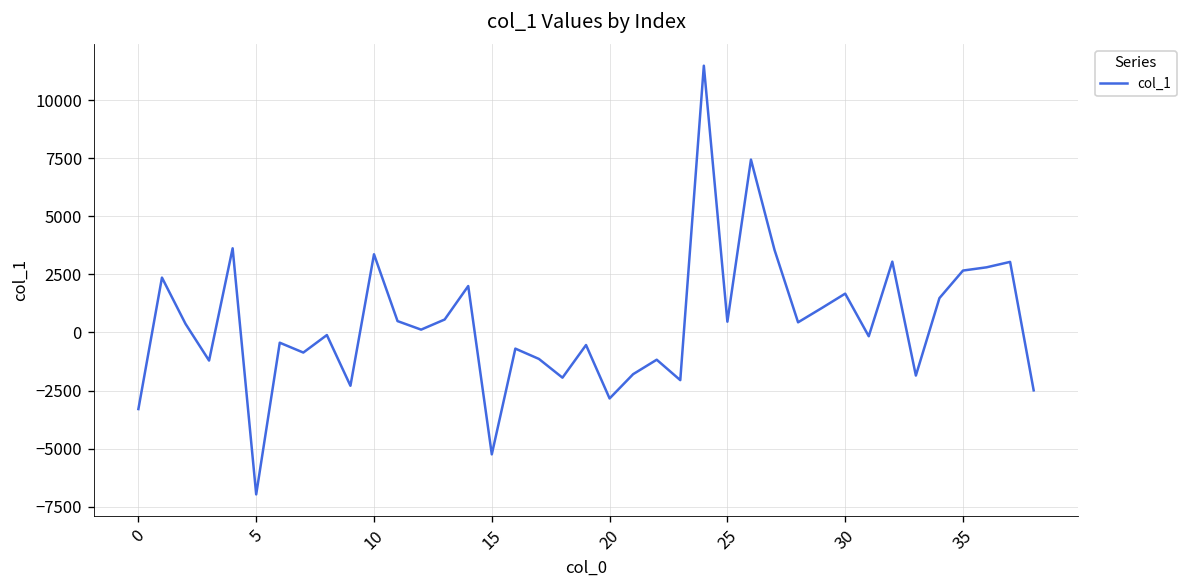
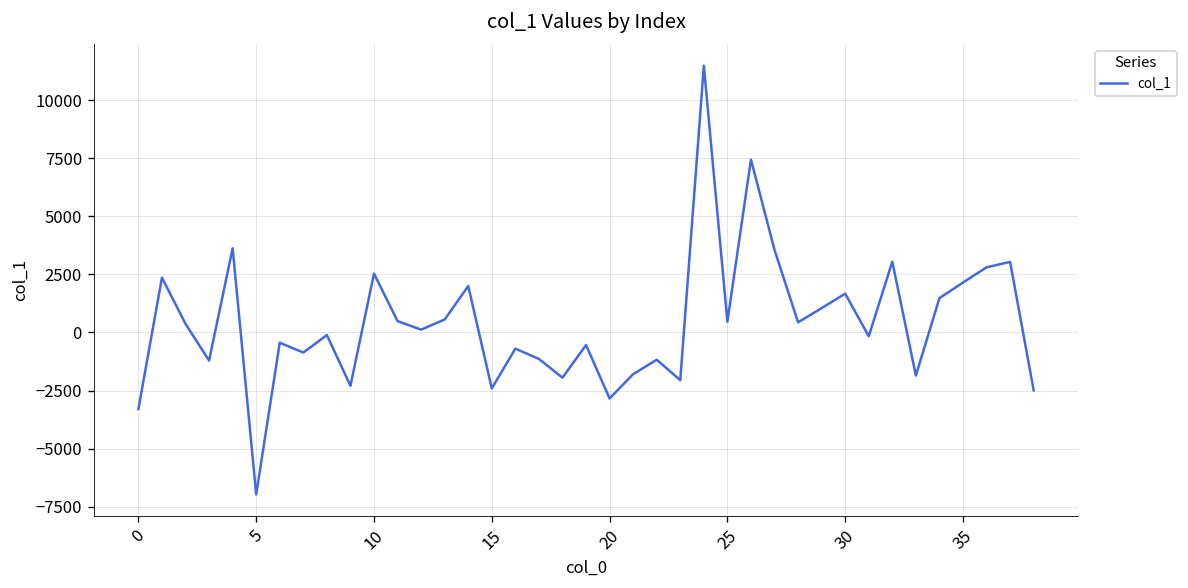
10: 3400 -> 2500
15: -5200 -> -2400
35: 2700 -> 2100
